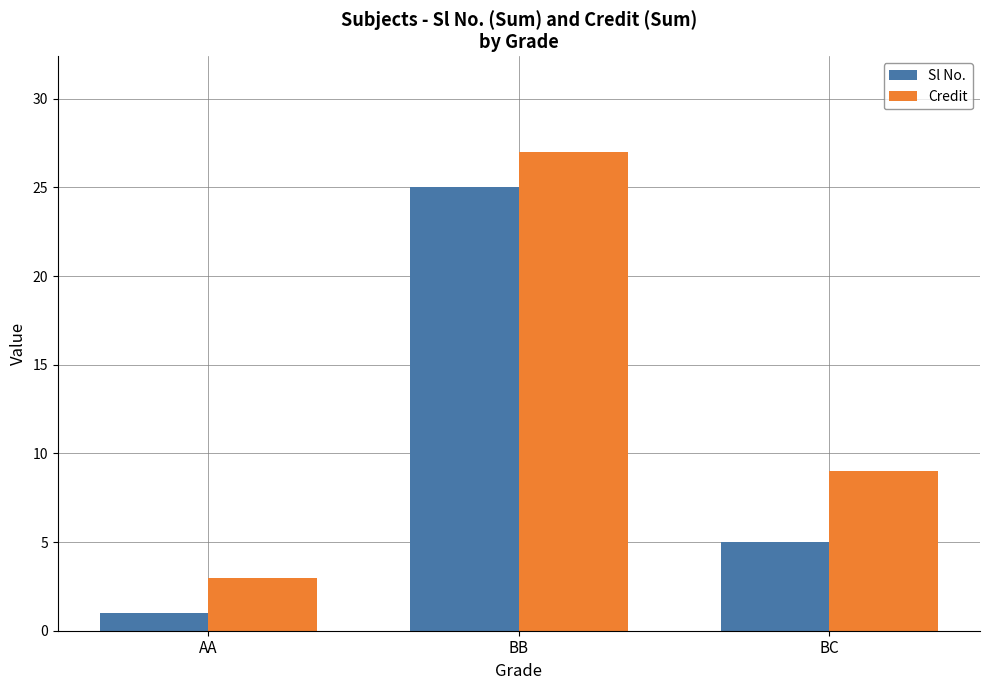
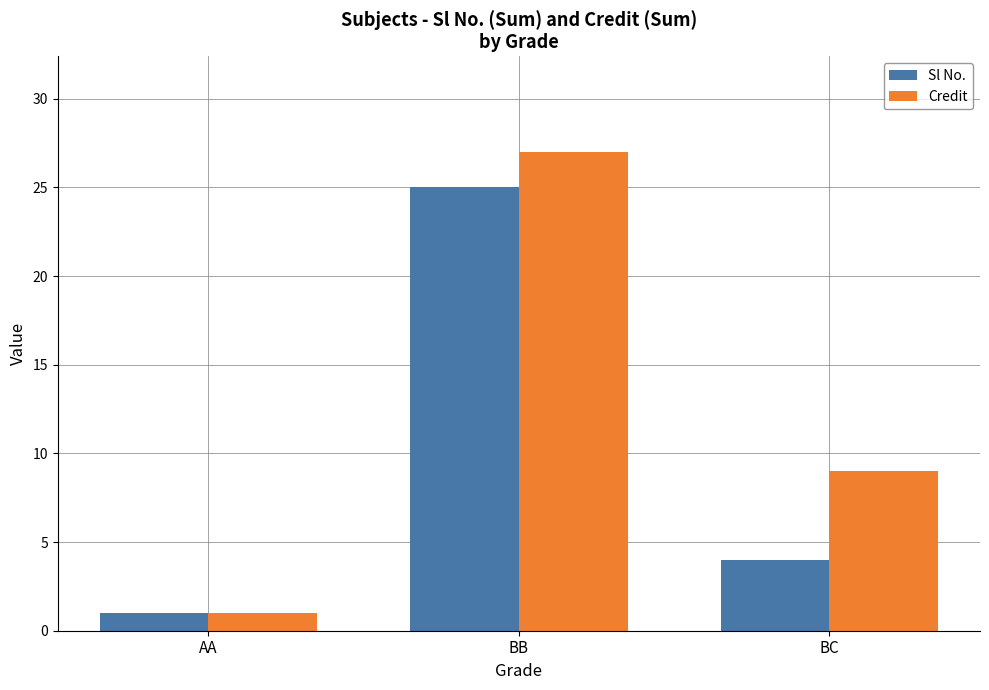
Credit, AA: 3 -> 1
Sl No., BC: 5 -> 4
